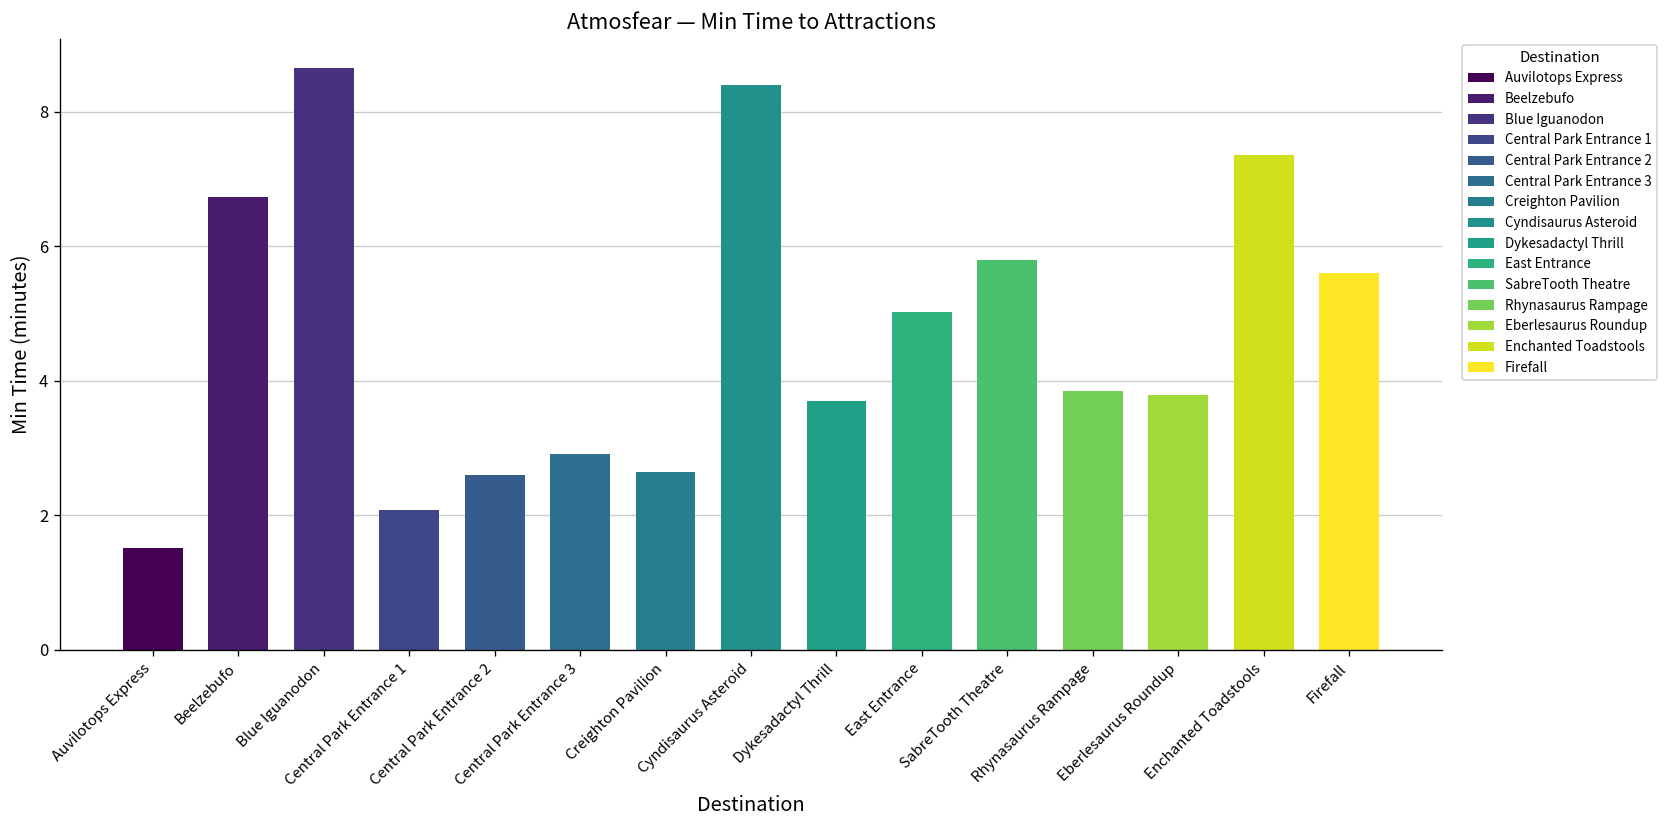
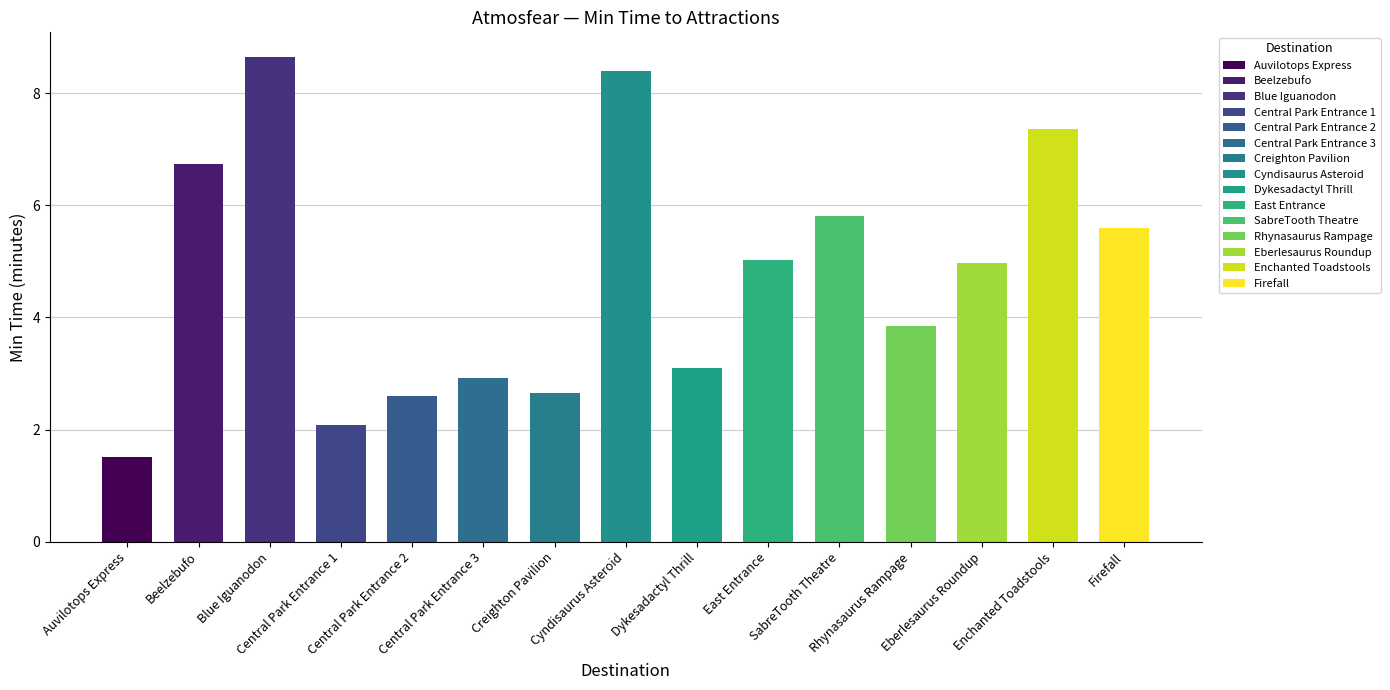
Dykesadactyl Thrill: 3.7 -> 3.1
Eberlesaurus Roundup: 3.8 -> 5.0
